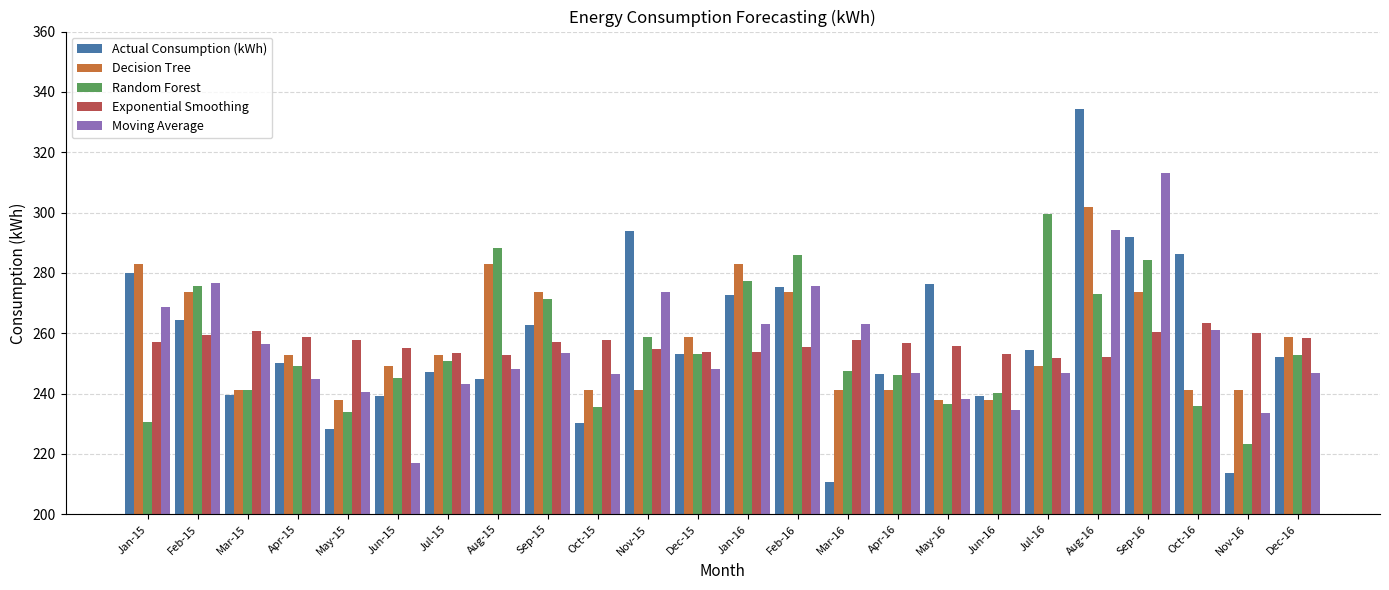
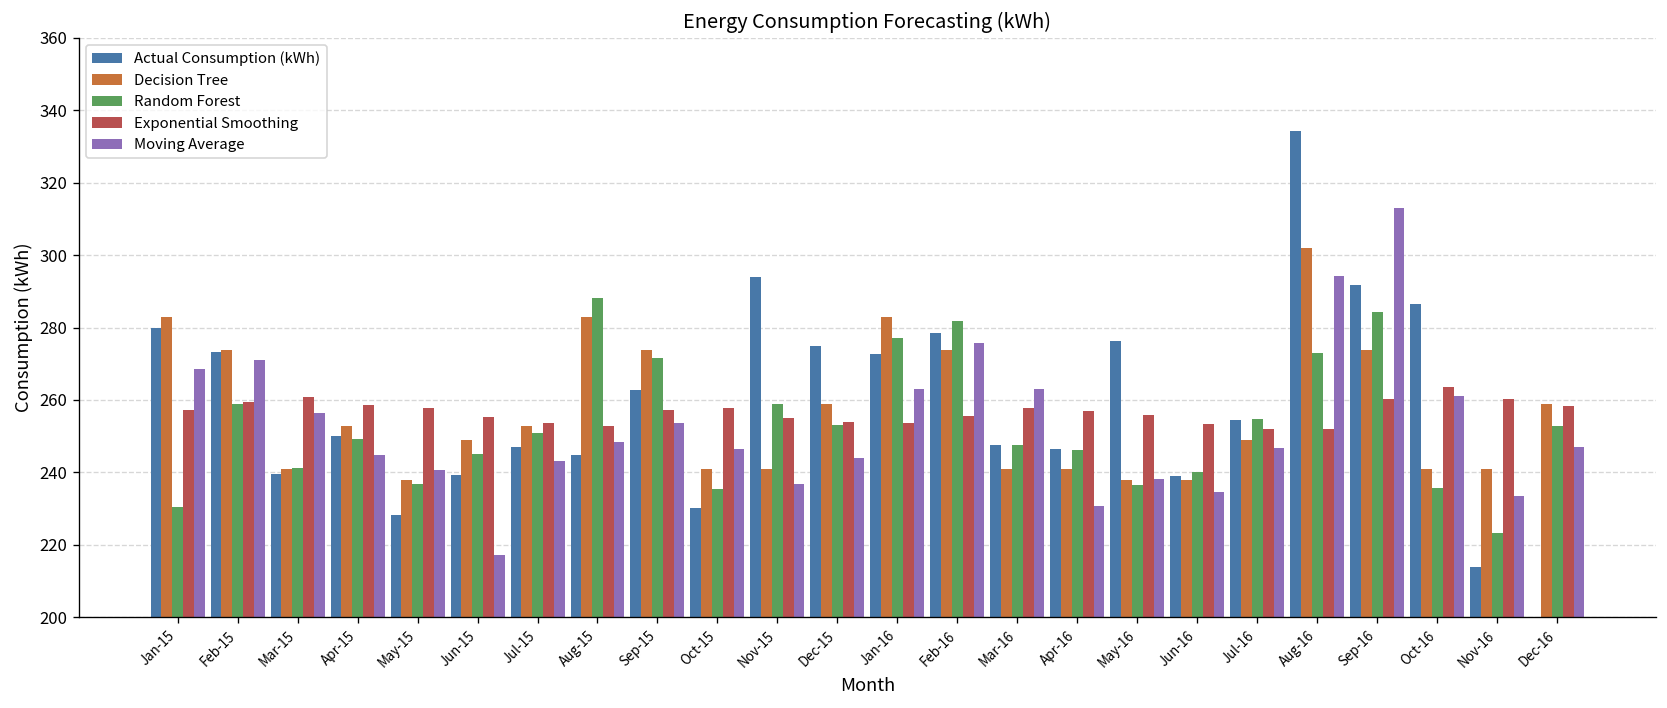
Actual Consumption (kWh), Feb-15: 264 -> 273
Random Forest, Feb-15: 276 -> 259
Moving Average, Feb-15: 277 -> 271
Random Forest, May-15: 234 -> 237
Moving Average, Nov-15: 274 -> 237
Actual Consumption (kWh), Dec-15: 253 -> 275
Moving Average, Dec-15: 248 -> 244
Actual Consumption (kWh), Feb-16: 275 -> 278
Random Forest, Feb-16: 286 -> 282
Actual Consumption (kWh), Mar-16: 211 -> 247
Moving Average, Apr-16: 247 -> 231
Random Forest, Jul-16: 300 -> 255
Actual Consumption (kWh), Dec-16: 252 -> 200
